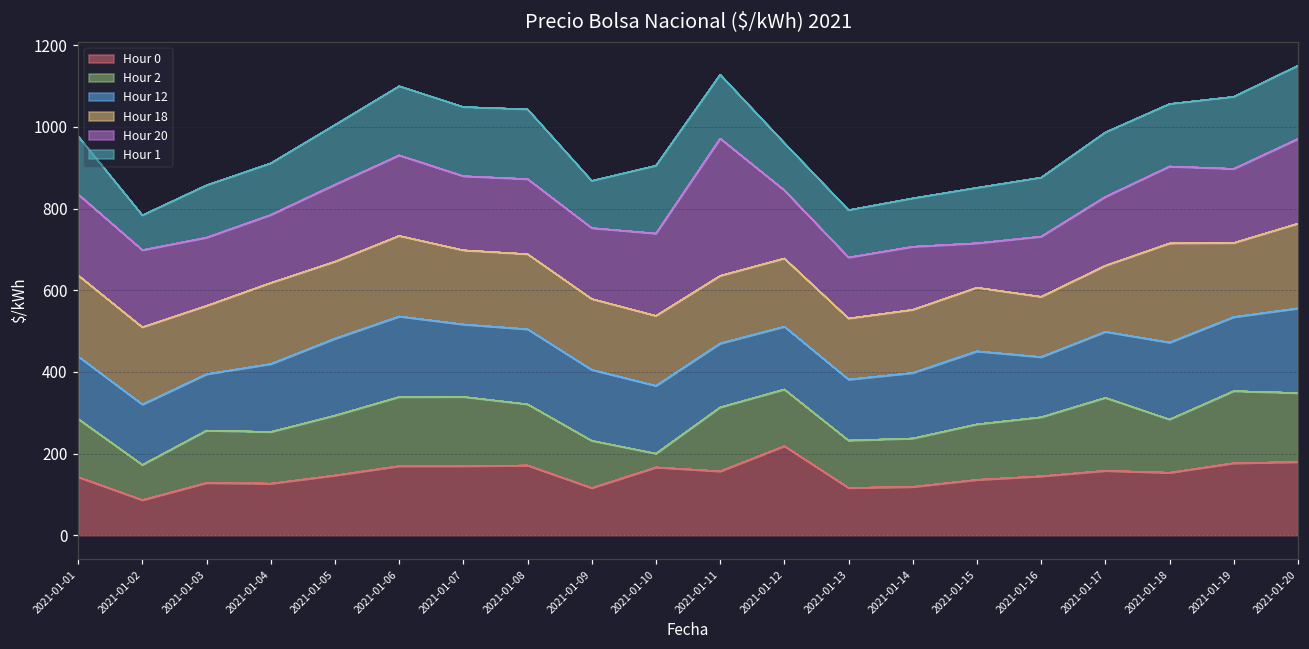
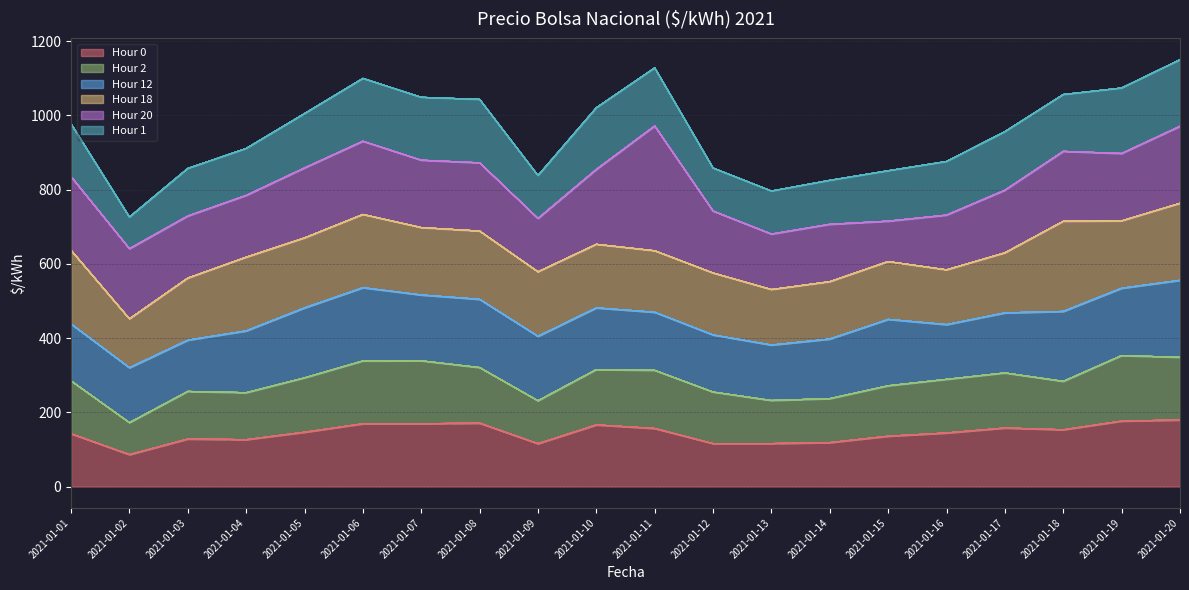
Hour 18, 2021-01-02: 190 -> 130
Hour 20, 2021-01-09: 170 -> 140
Hour 2, 2021-01-10: 30 -> 150
Hour 0, 2021-01-12: 220 -> 120
Hour 2, 2021-01-17: 180 -> 150
